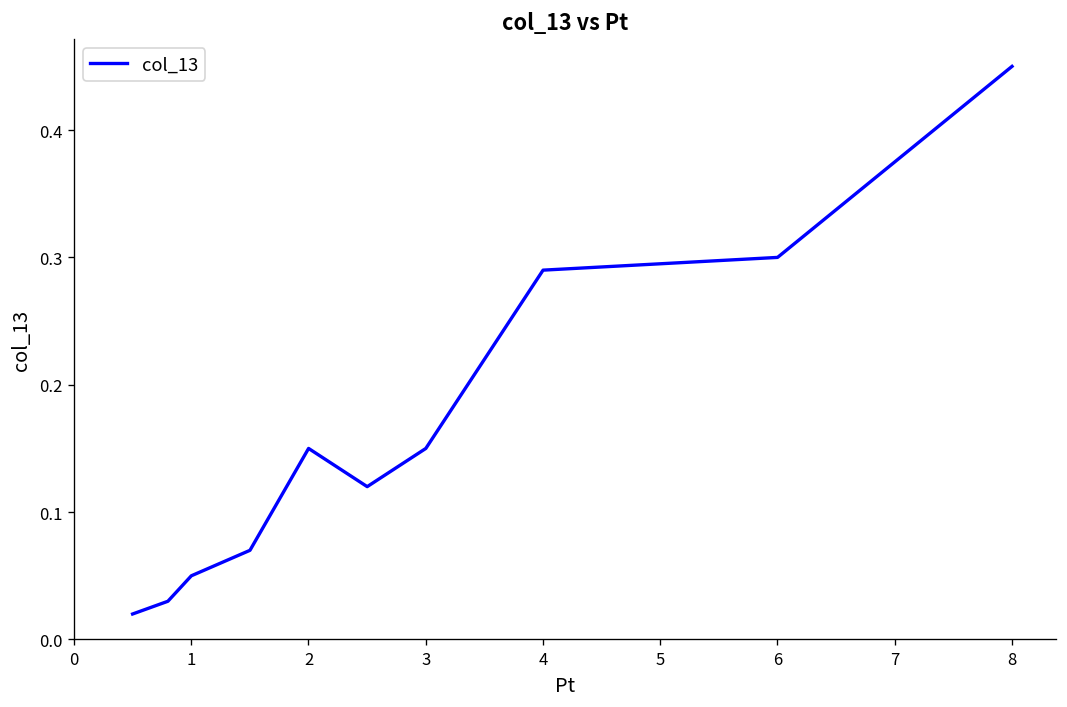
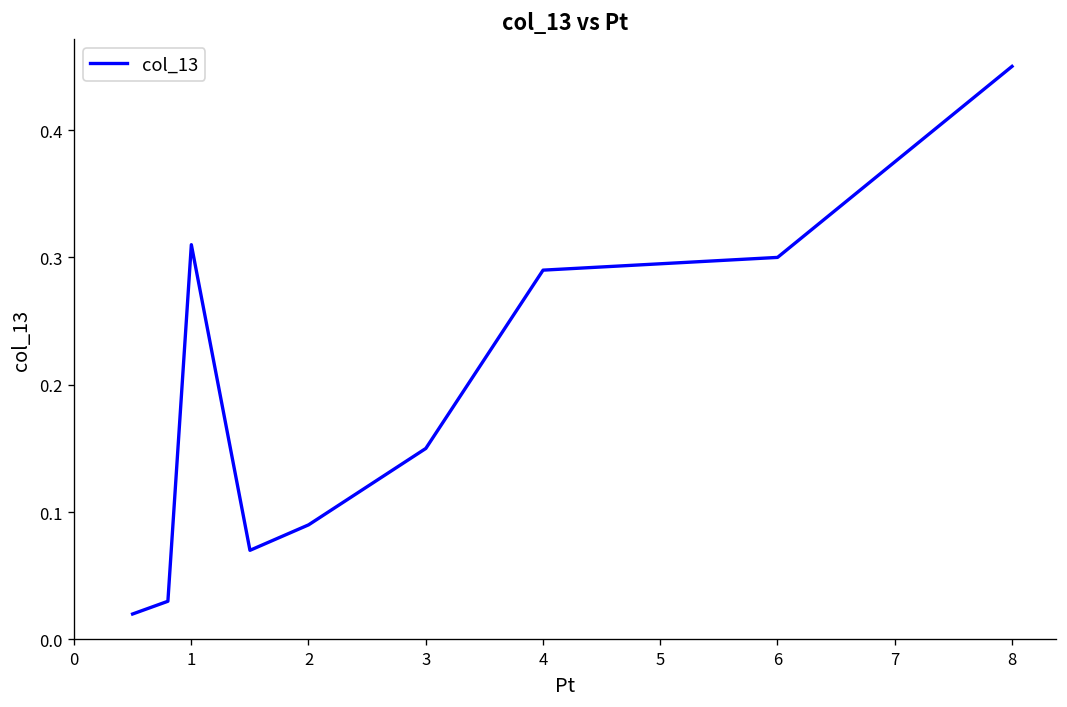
1: 0.05 -> 0.31
2: 0.15 -> 0.09
